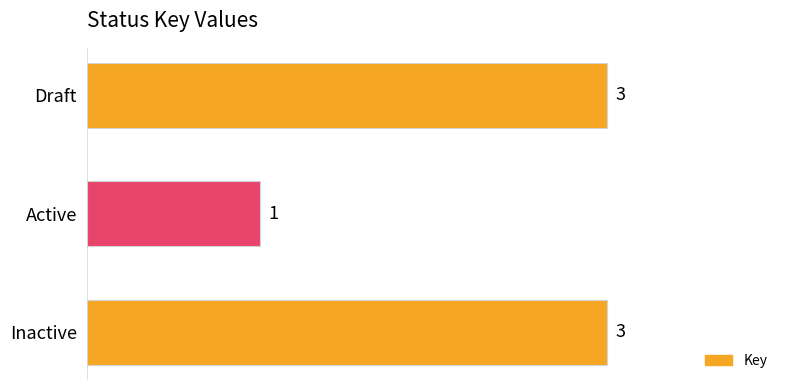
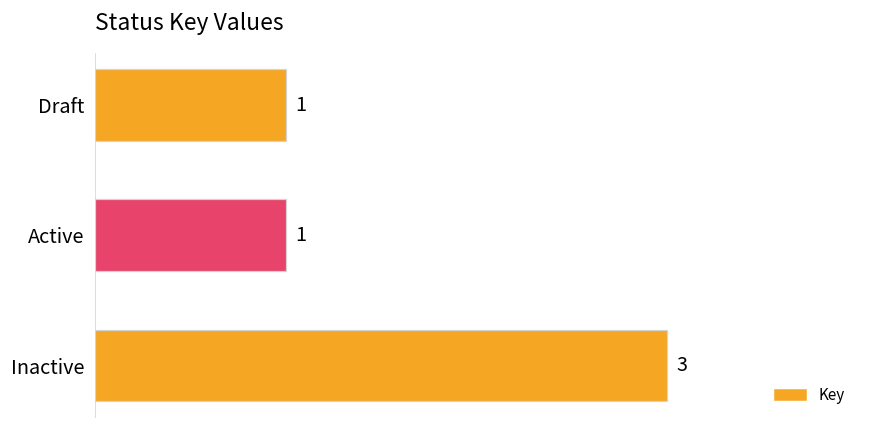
Draft: 3 -> 1
